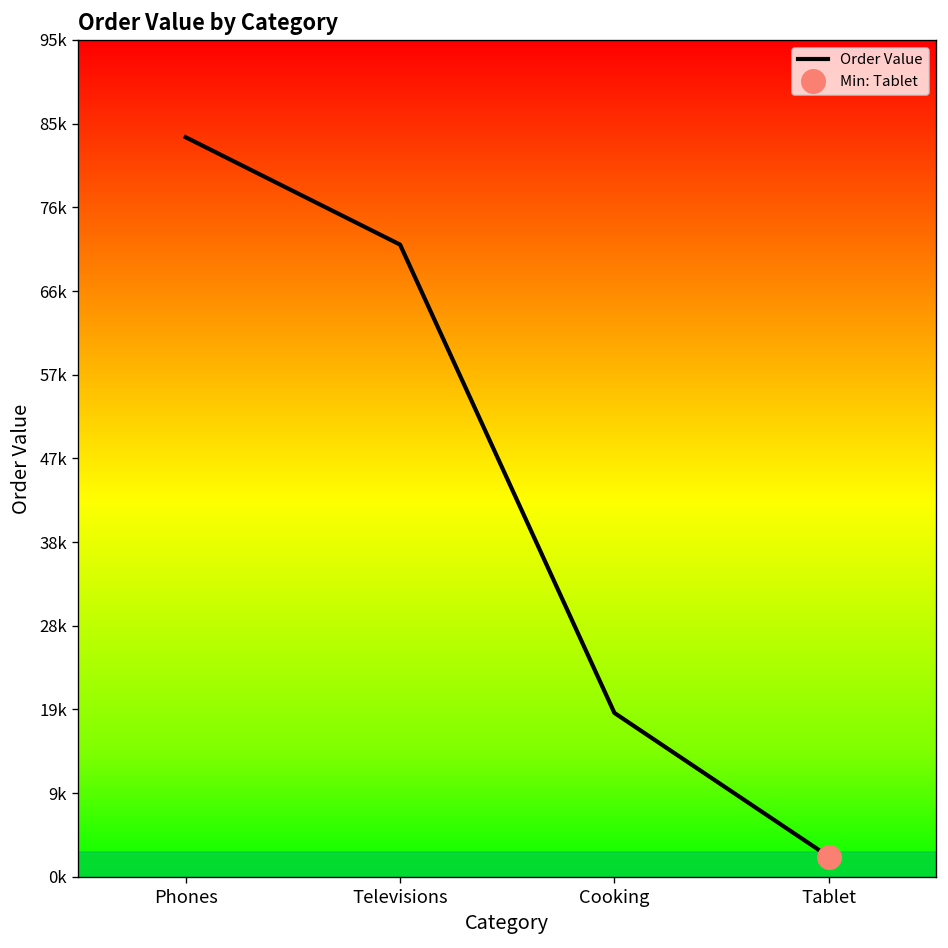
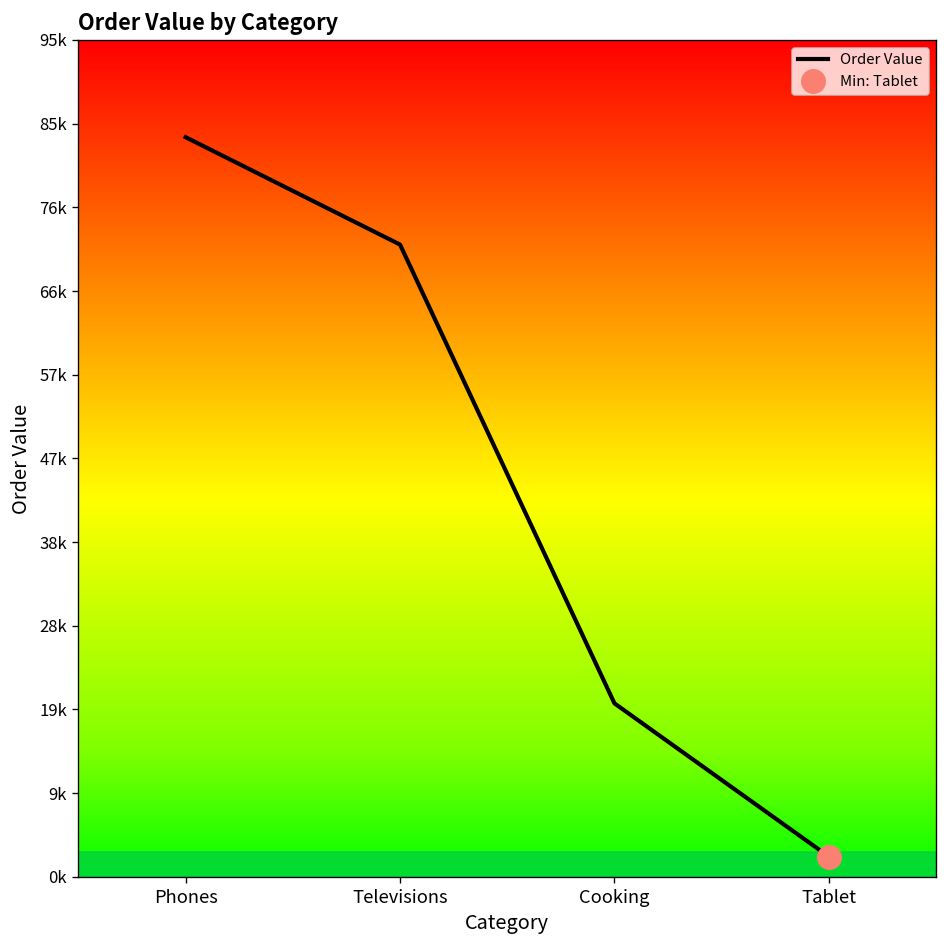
Order Value, Cooking: 19000 -> 20000
